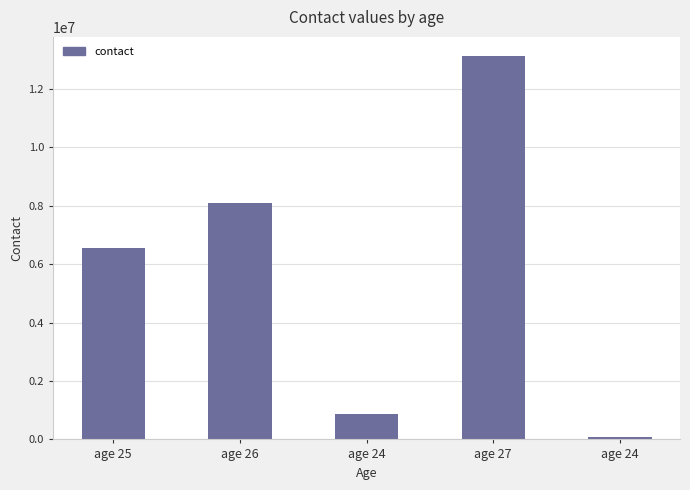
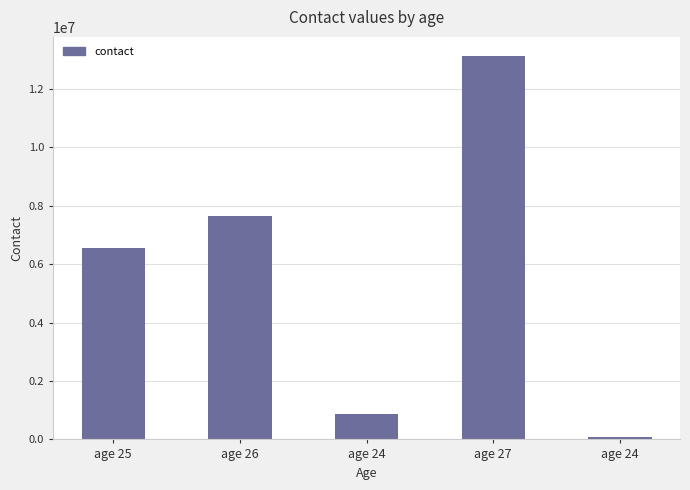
age 26: 8100000 -> 7600000
